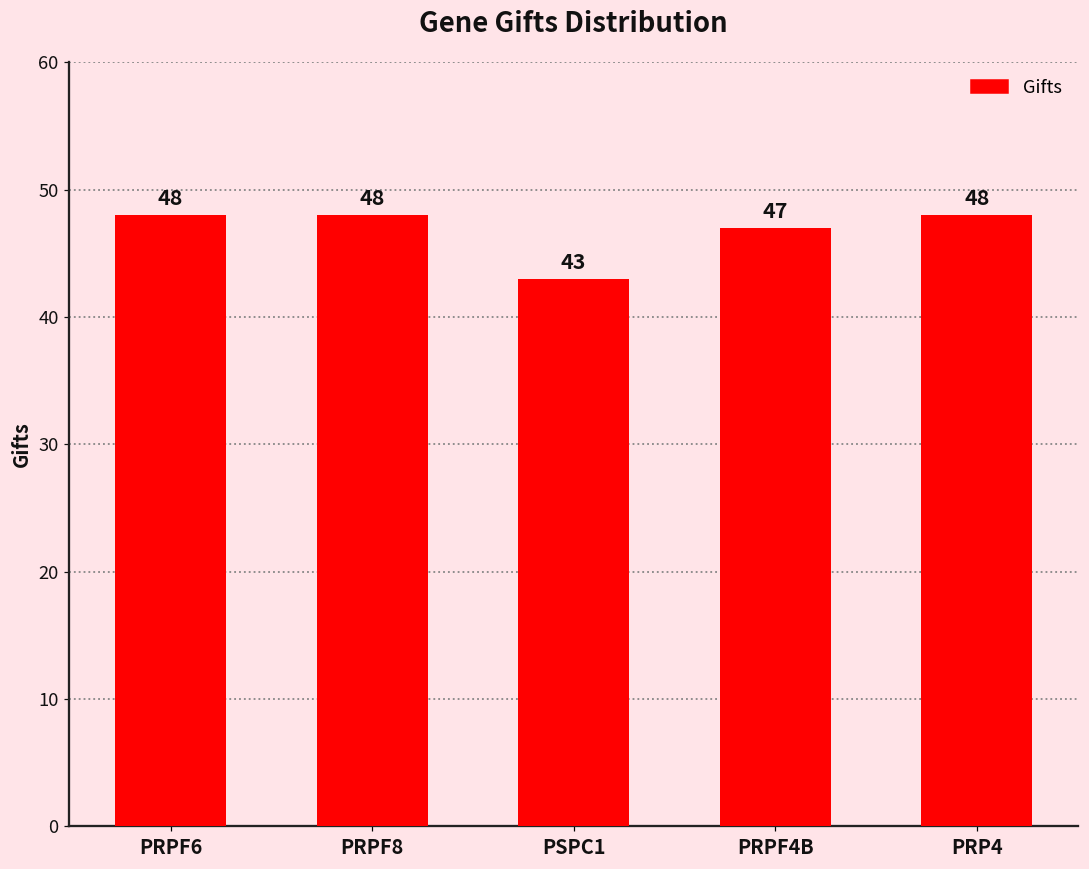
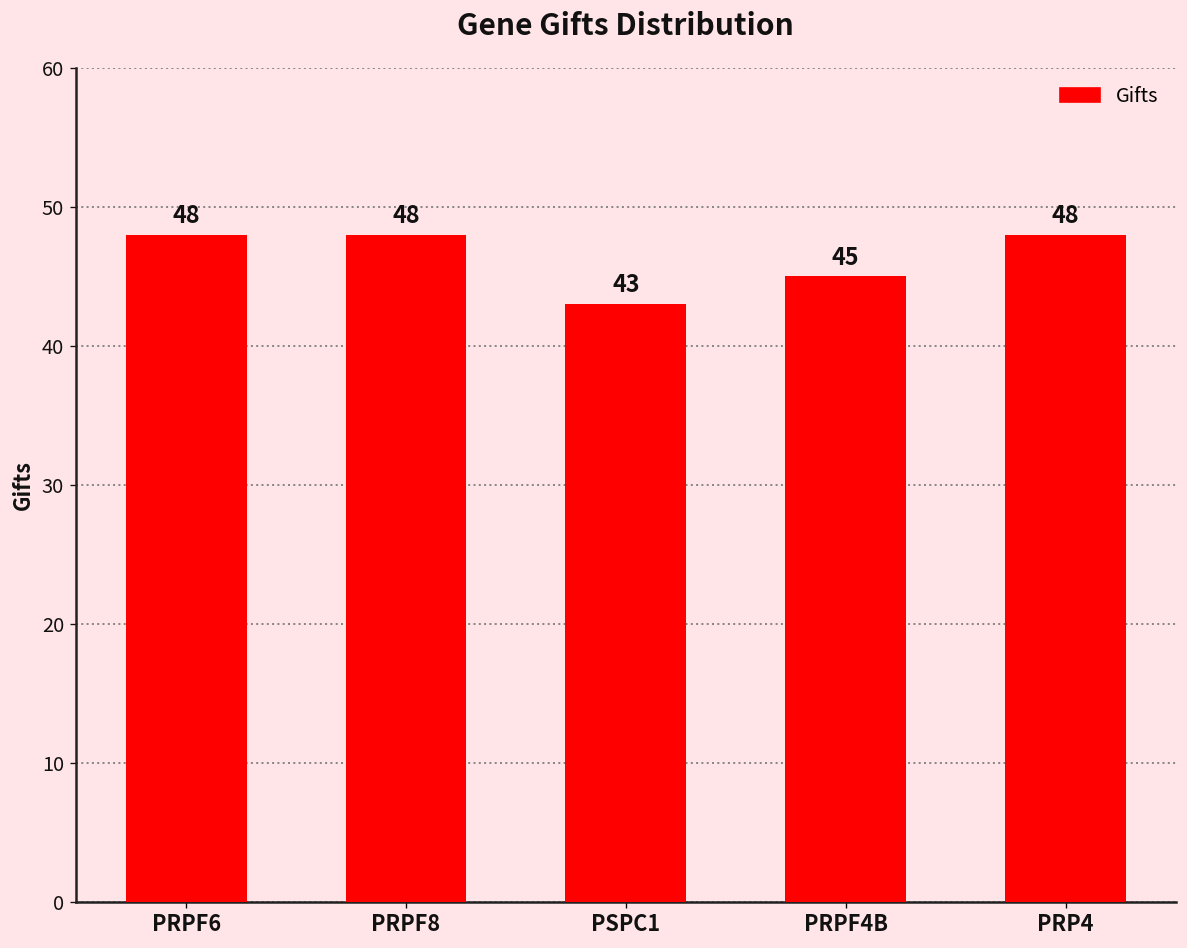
PRPF4B: 47 -> 45
